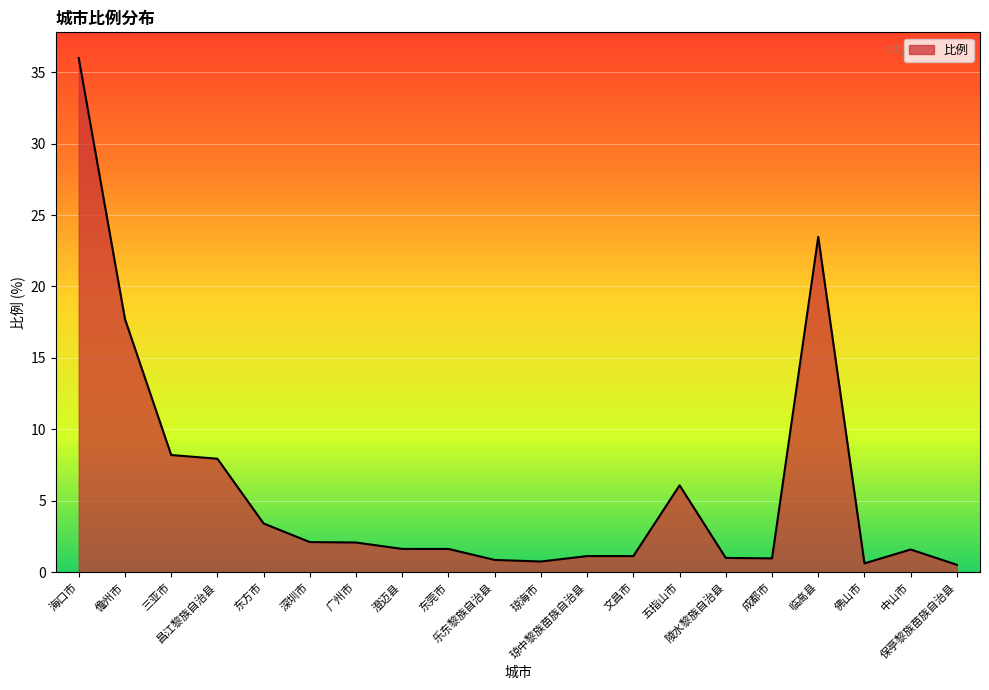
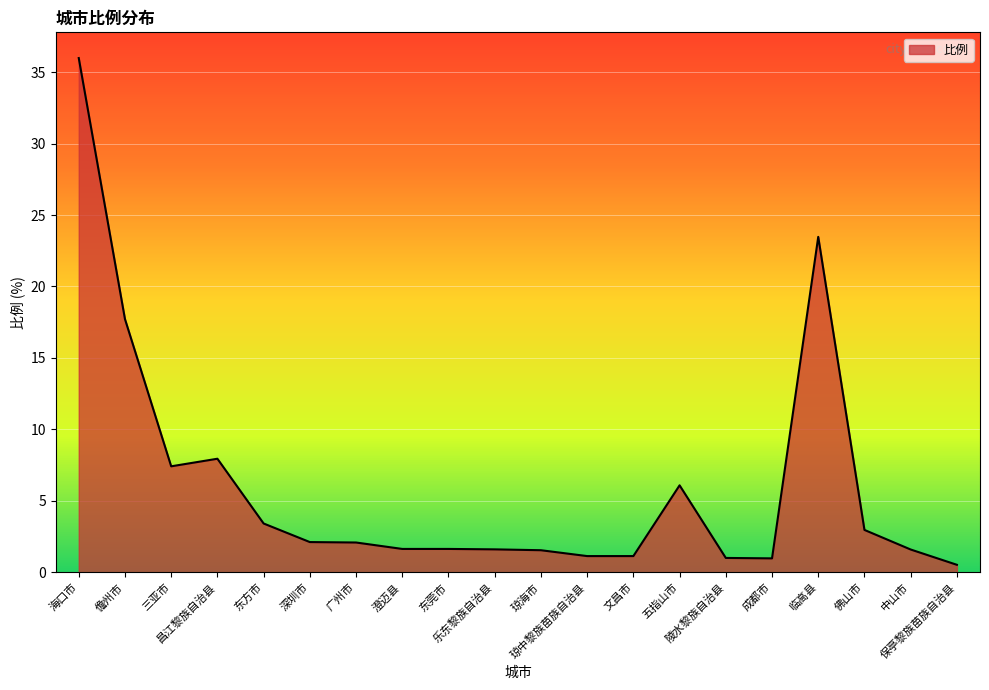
三亚市: 8.2 -> 7.4
乐东黎族自治县: 0.9 -> 1.6
琼海市: 0.8 -> 1.6
佛山市: 0.6 -> 3.0
